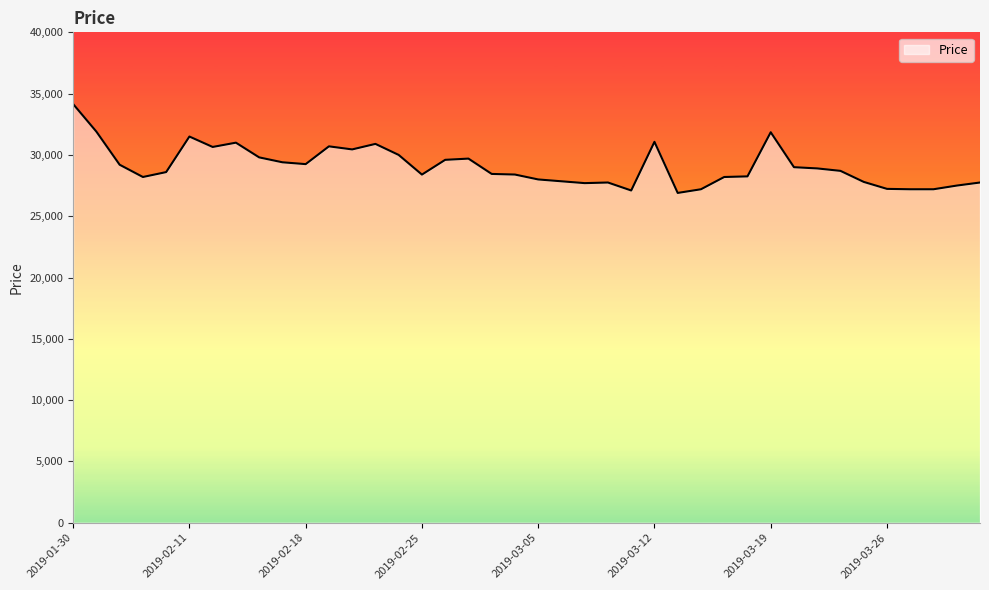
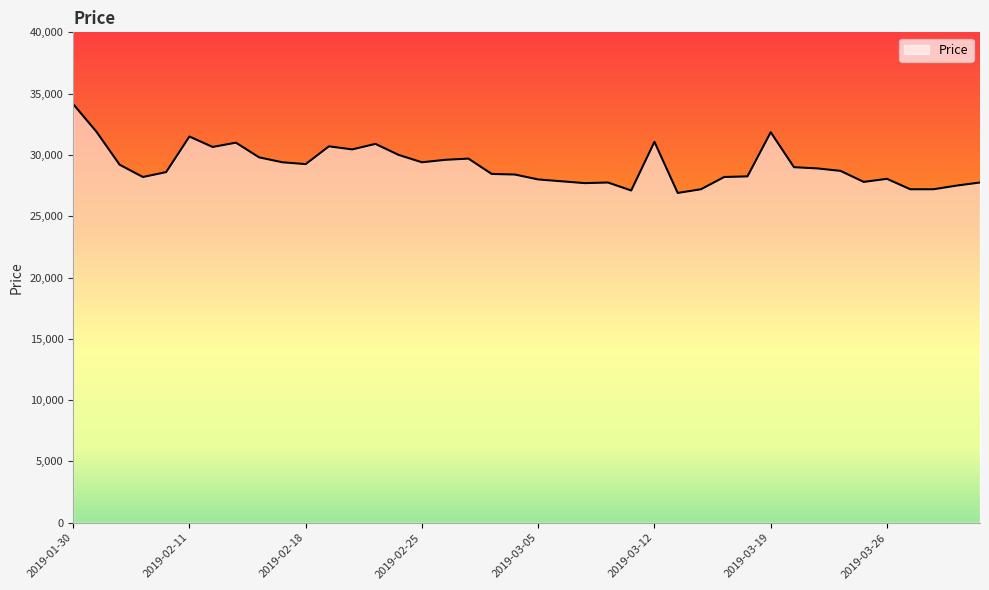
2019-02-25: 28,400 -> 29,400
2019-03-26: 27,200 -> 28,100
